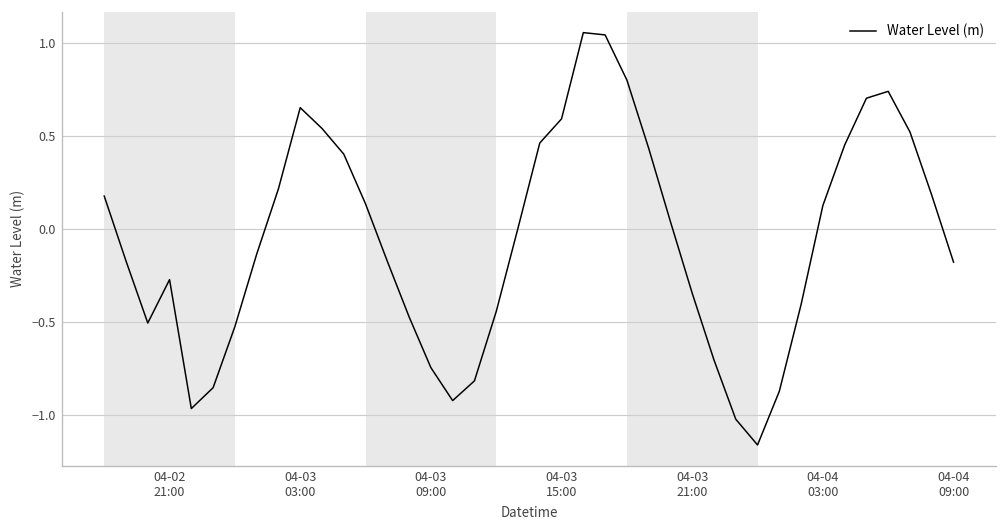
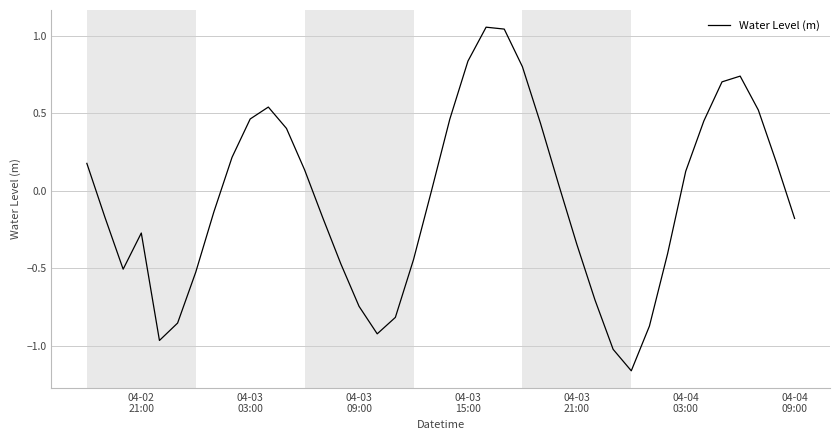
04-03 03:00: 0.65 -> 0.46
04-03 15:00: 0.59 -> 0.84
